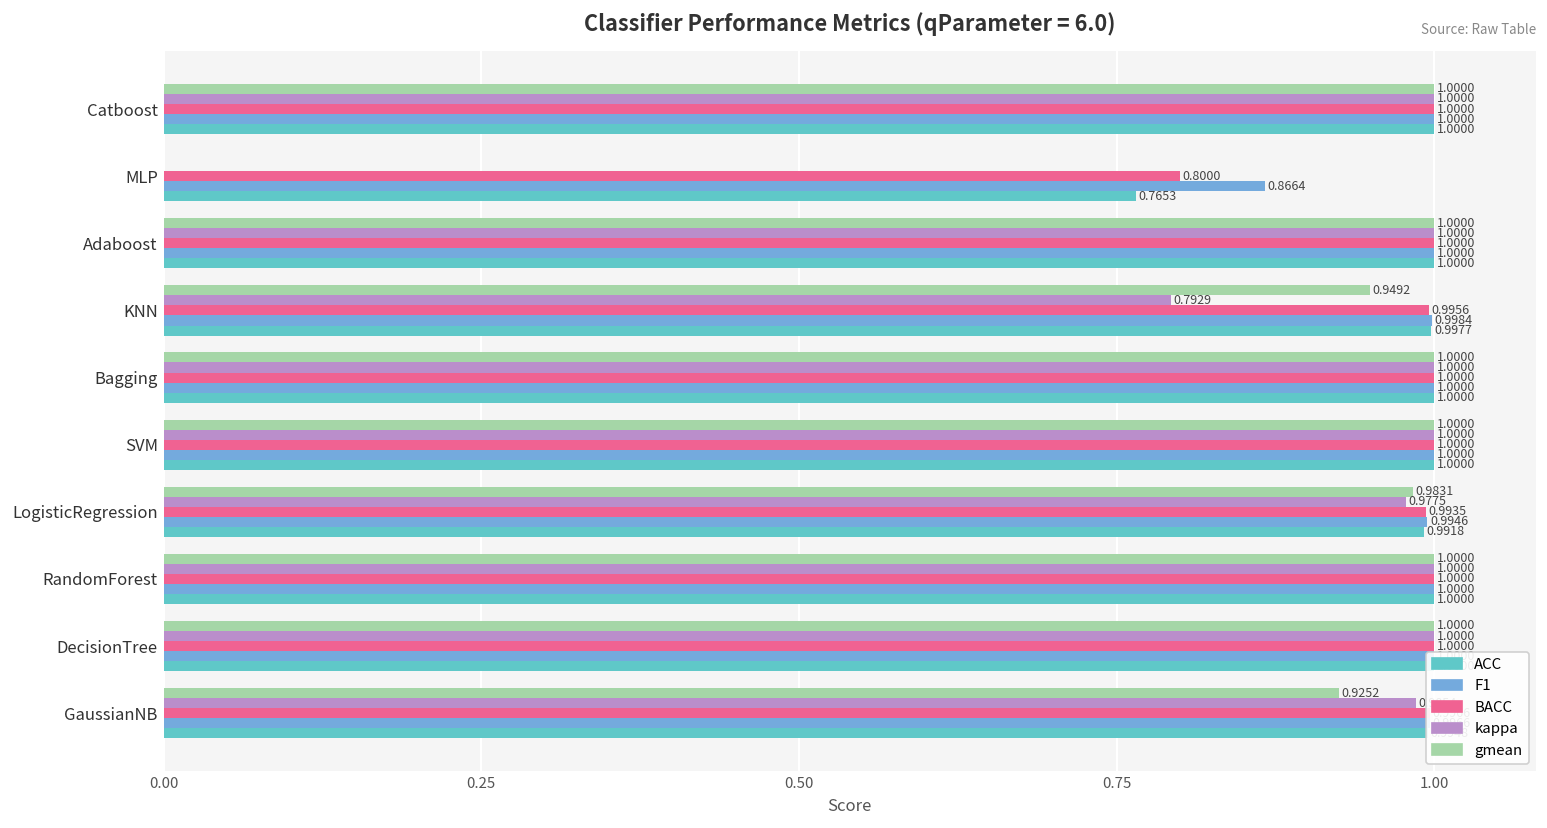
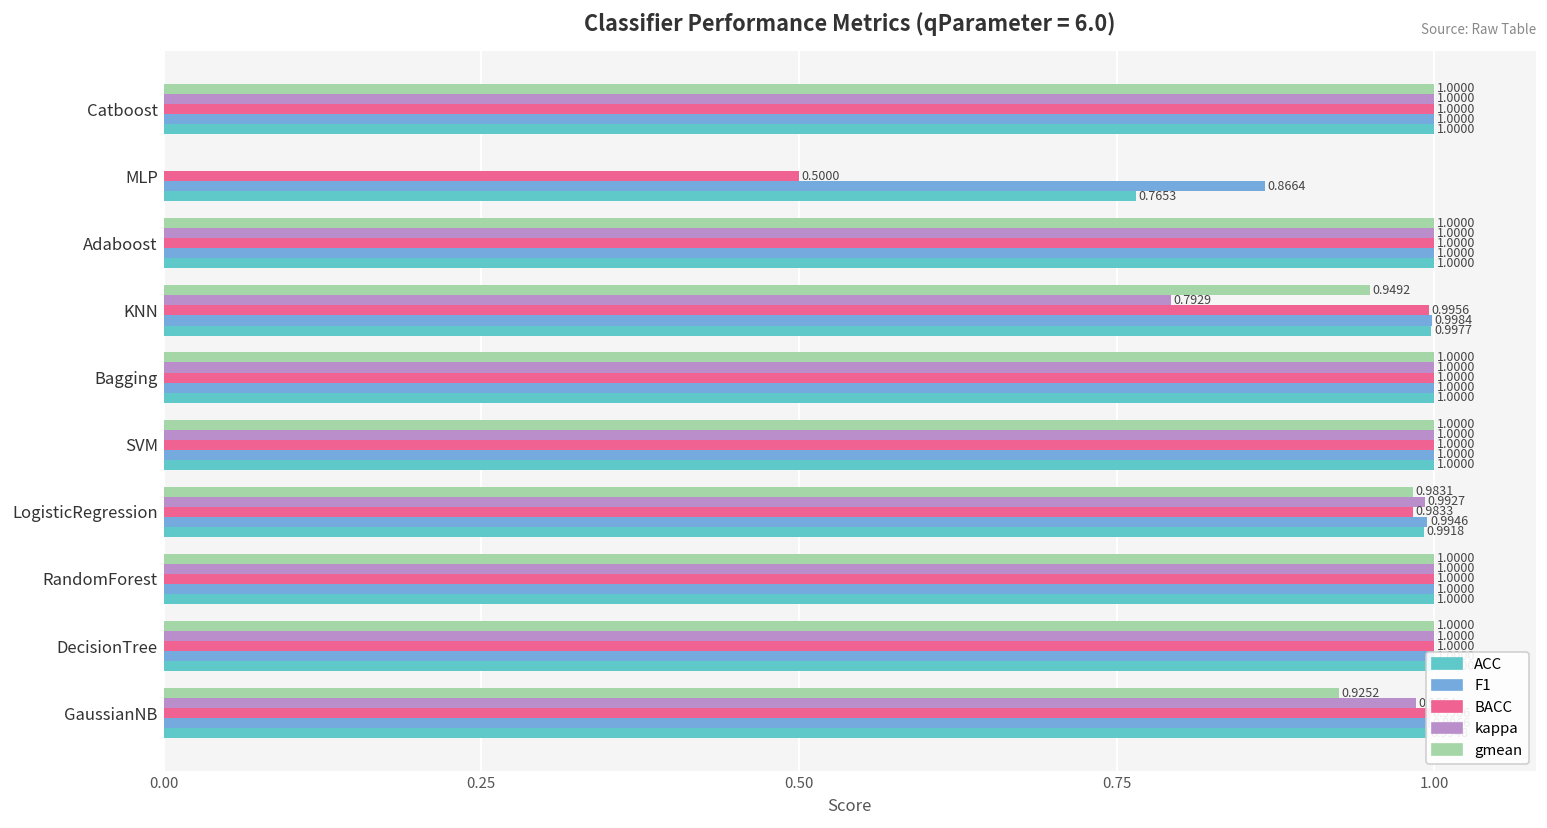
BACC, MLP: 0.8000 -> 0.5000
kappa, LogisticRegression: 0.9775 -> 0.9927
BACC, LogisticRegression: 0.9935 -> 0.9833
